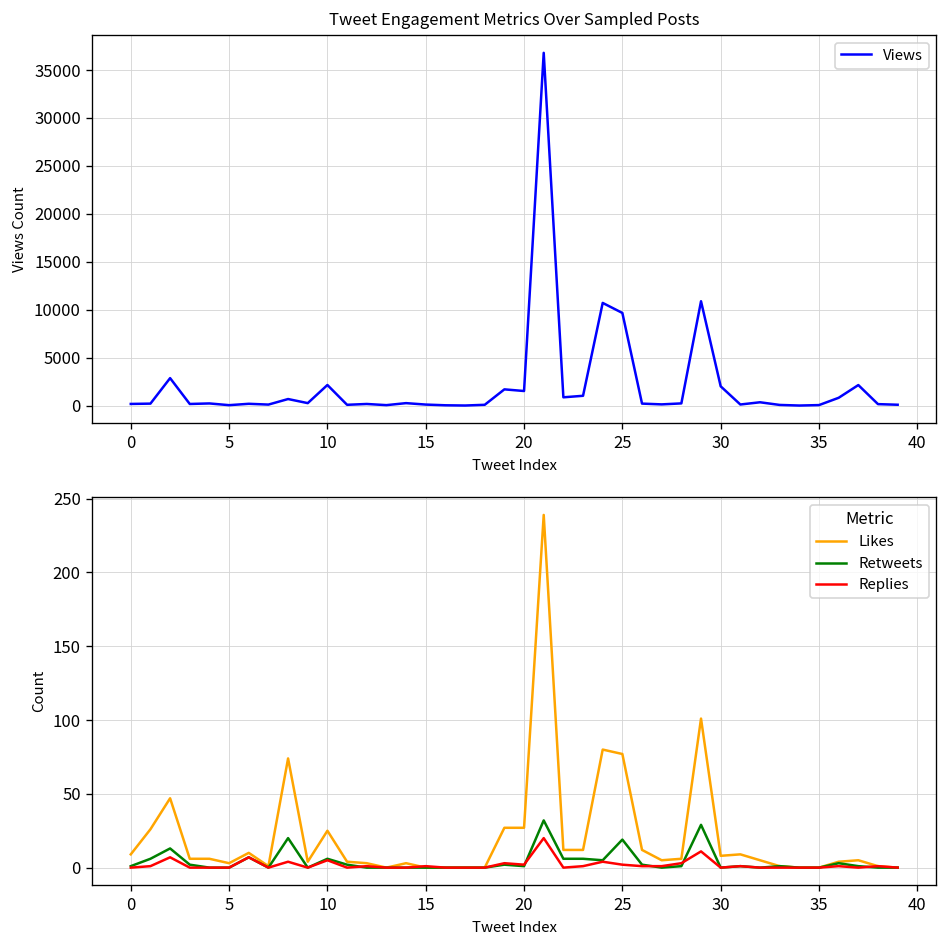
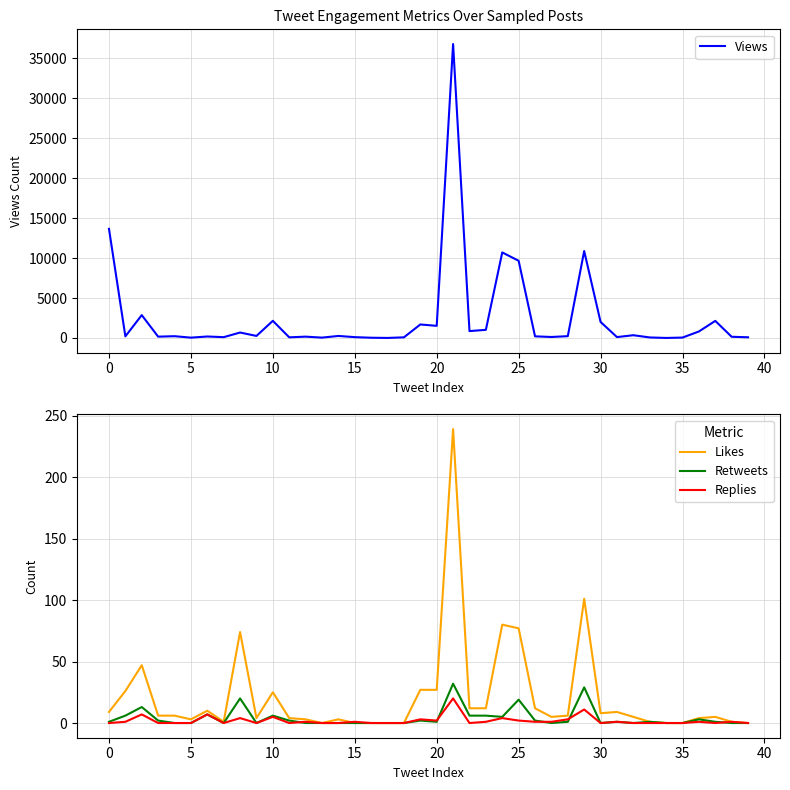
Tweet Engagement Metrics Over Sampled Posts, 0: 0 -> 14000
